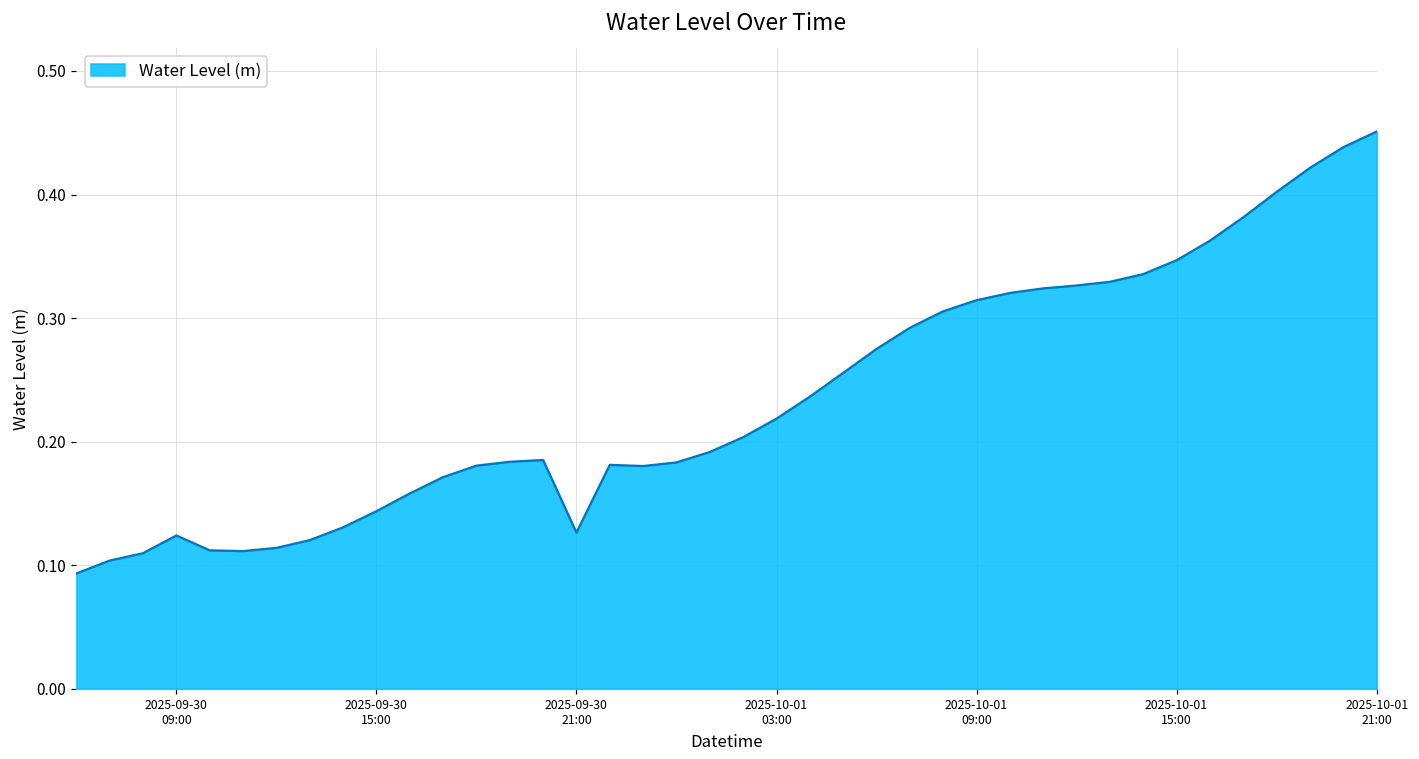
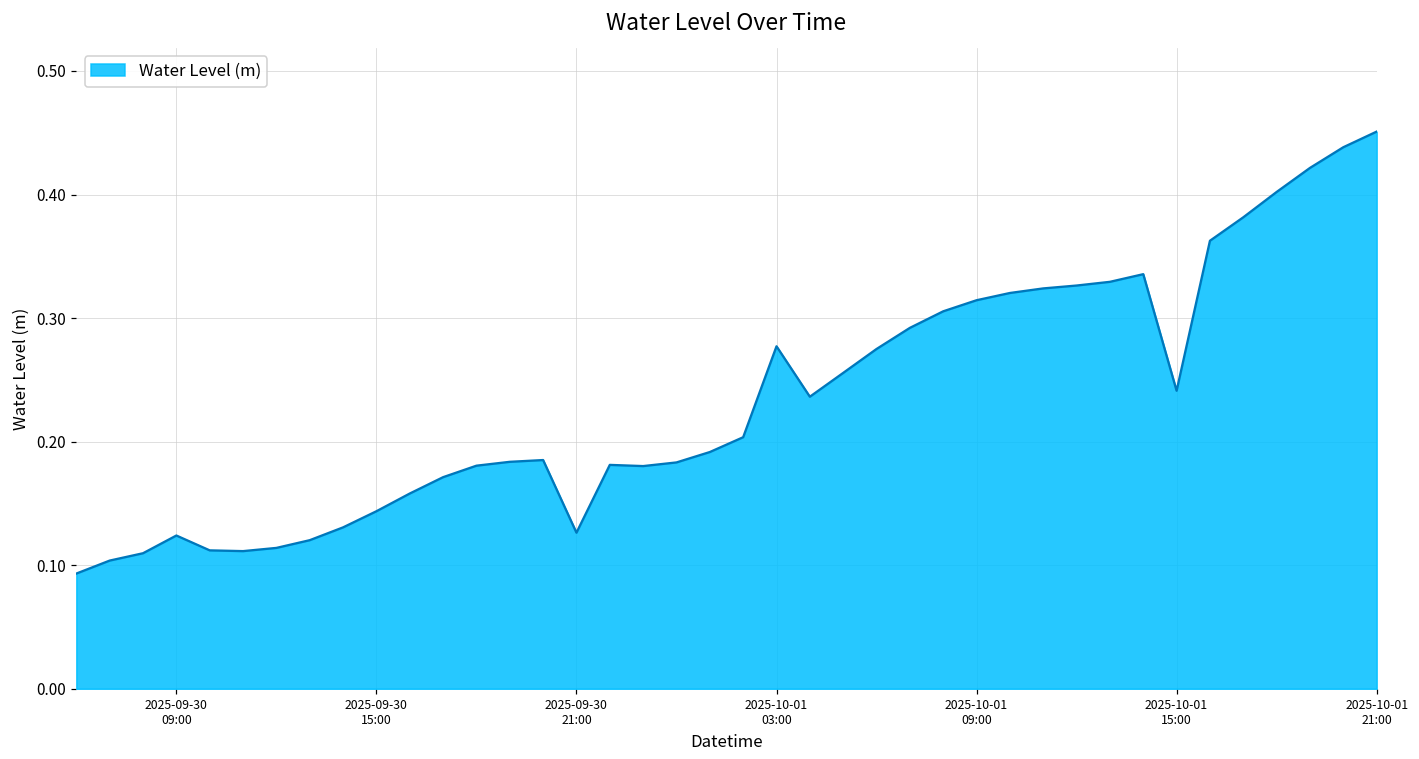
2025-10-01 03:00: 0.219 -> 0.277
2025-10-01 15:00: 0.347 -> 0.241
